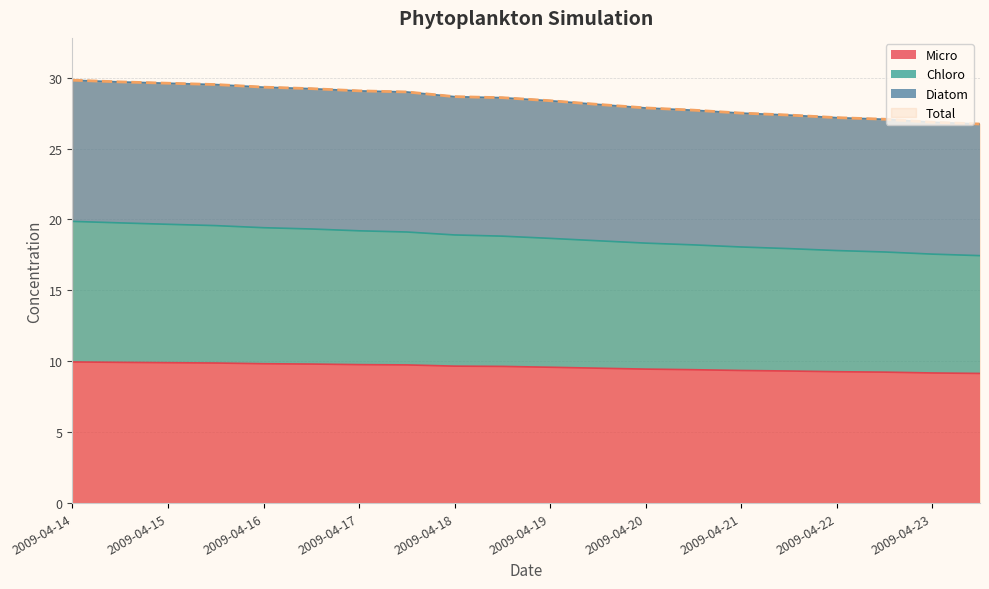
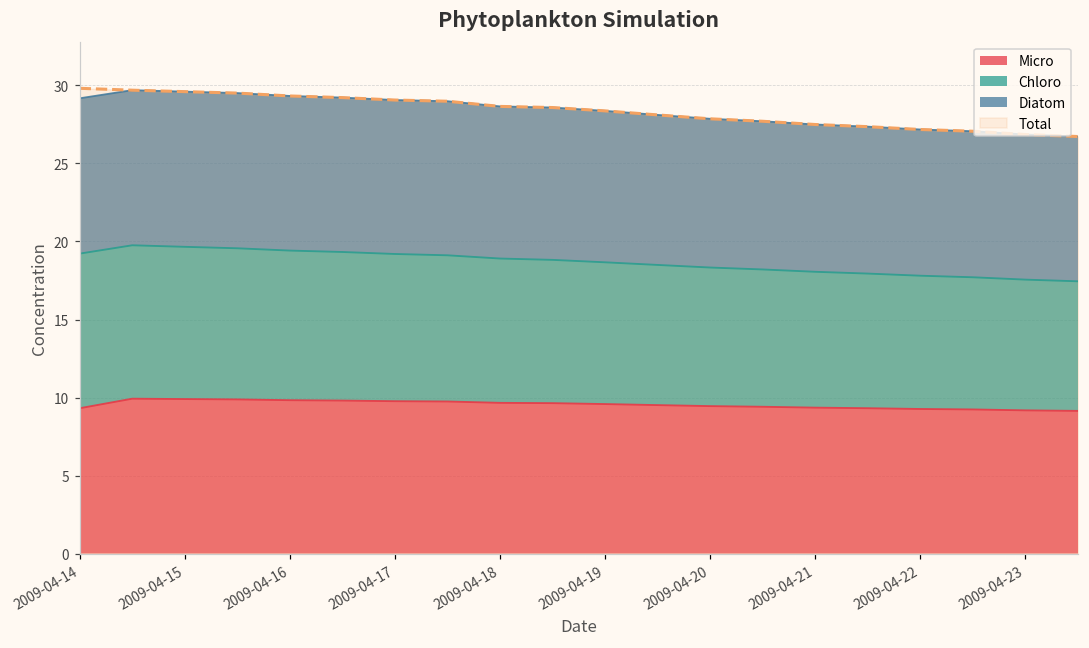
Micro, 2009-04-14: 10.0 -> 9.3
